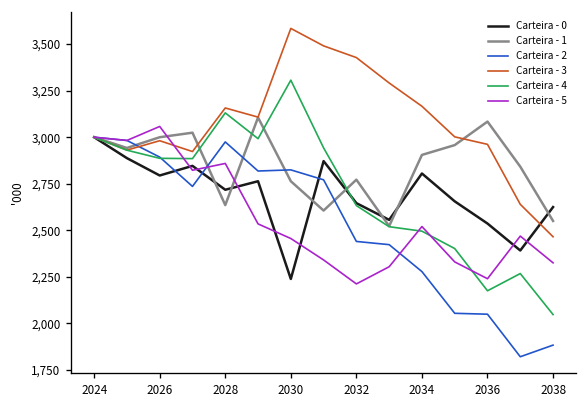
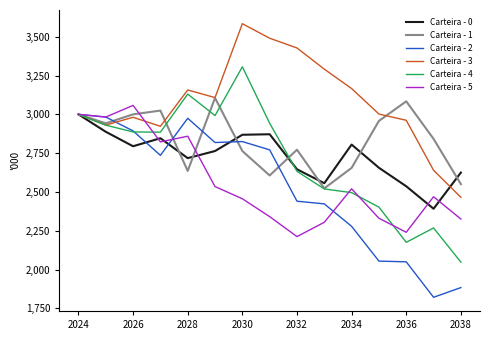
Carteira - 0, 2030: 2,240 -> 2,870
Carteira - 1, 2034: 2,900 -> 2,660
